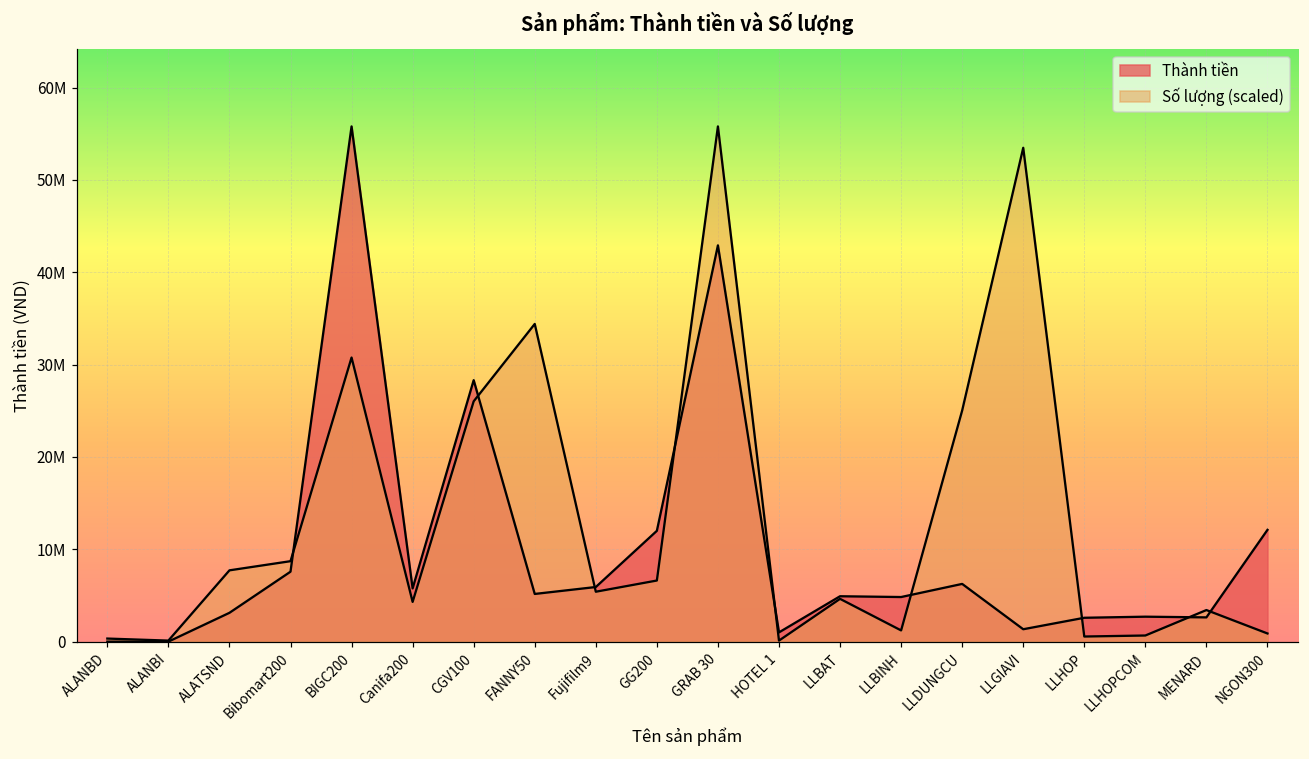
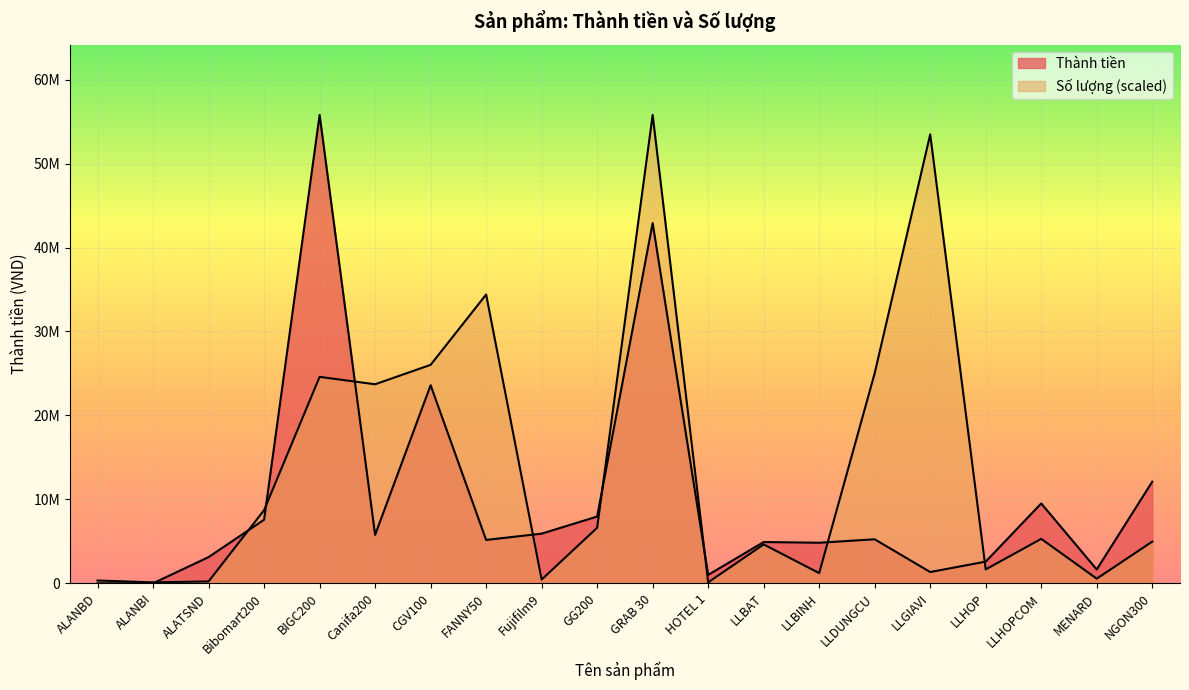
Số lượng (scaled), ALATSND: 8000000 -> 0
Số lượng (scaled), BIGC200: 31000000 -> 25000000
Số lượng (scaled), Canifa200: 4000000 -> 24000000
Thành tiền, CGV100: 28000000 -> 24000000
Số lượng (scaled), Fujifilm9: 5000000 -> 0
Thành tiền, GG200: 12000000 -> 8000000
Thành tiền, LLDUNGCU: 6000000 -> 5000000
Số lượng (scaled), LLHOP: 1000000 -> 2000000
Thành tiền, LLHOPCOM: 3000000 -> 10000000
Số lượng (scaled), LLHOPCOM: 1000000 -> 5000000
Thành tiền, MENARD: 3000000 -> 2000000
Số lượng (scaled), MENARD: 3000000 -> 1000000
Số lượng (scaled), NGON300: 1000000 -> 5000000
